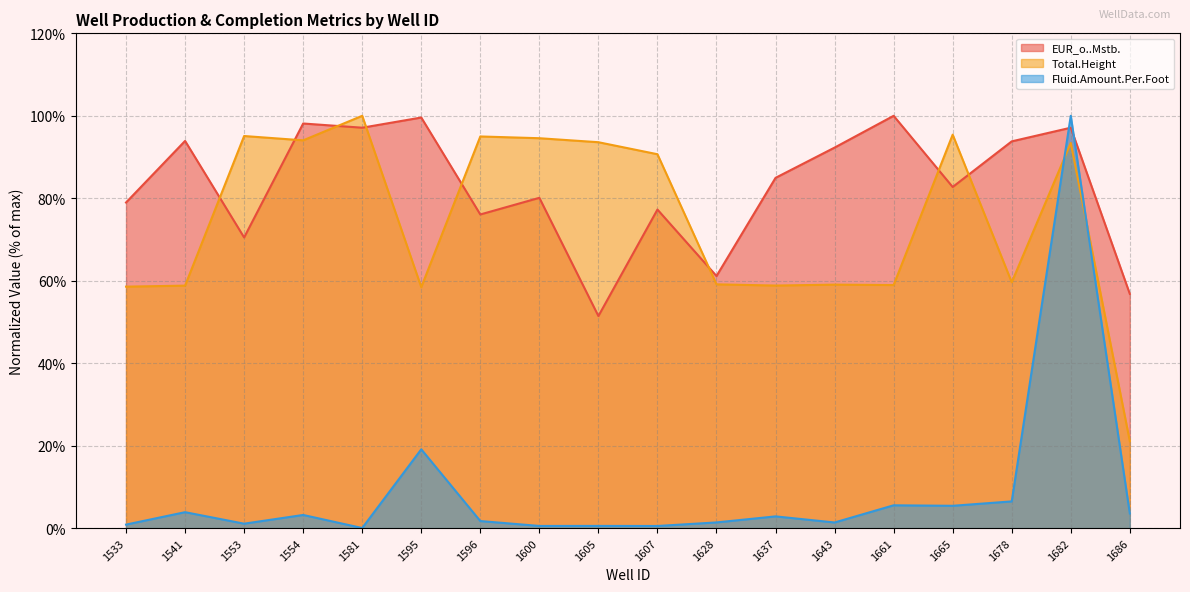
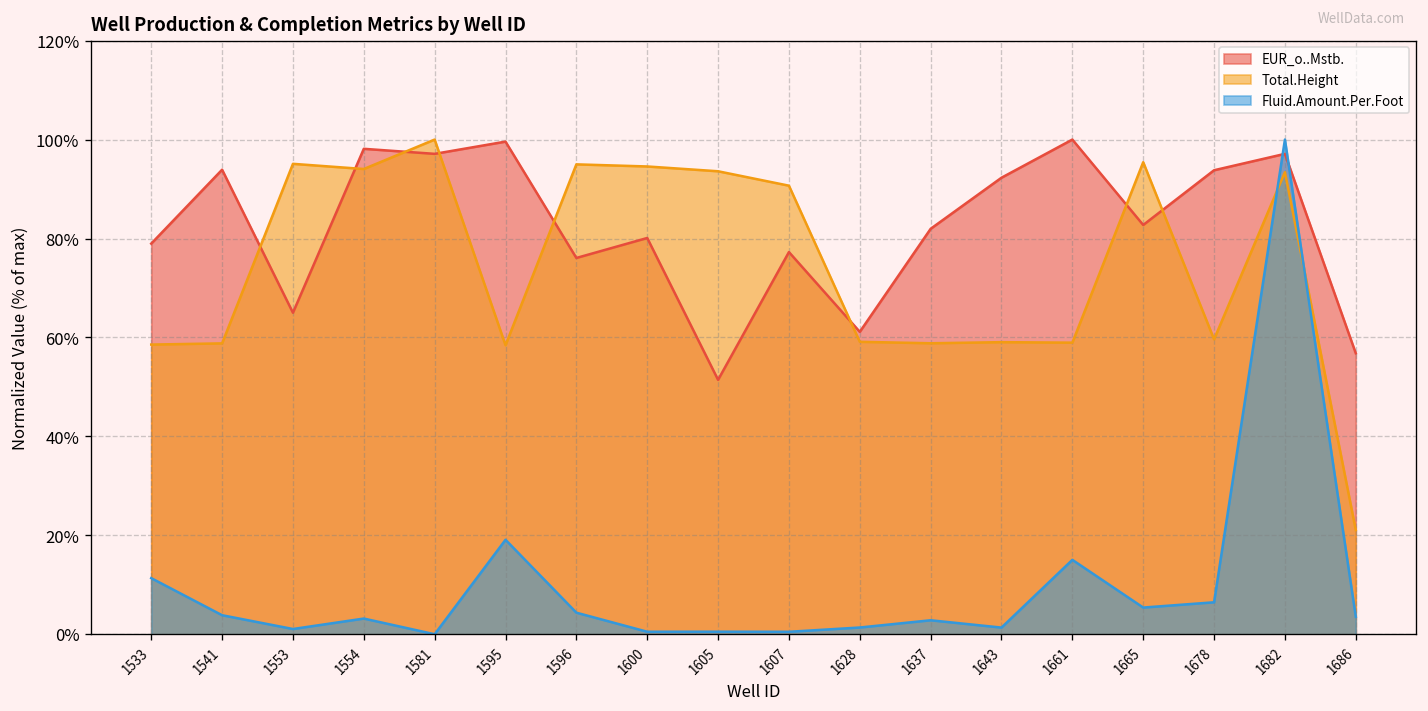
Fluid.Amount.Per.Foot, 1533: 1% -> 11%
EUR_o..Mstb., 1553: 70% -> 65%
Fluid.Amount.Per.Foot, 1596: 2% -> 4%
EUR_o..Mstb., 1637: 85% -> 82%
Fluid.Amount.Per.Foot, 1661: 6% -> 15%
